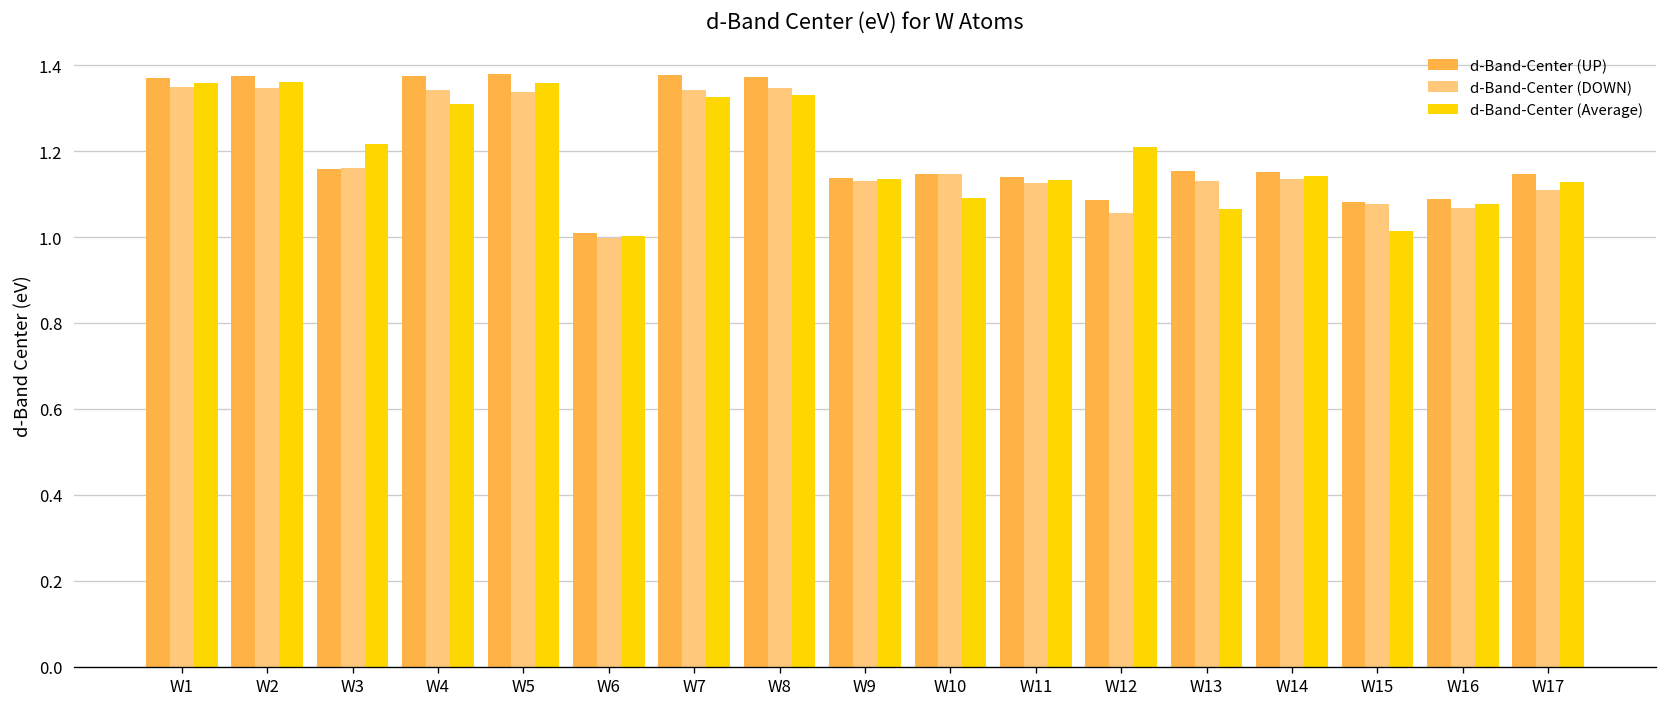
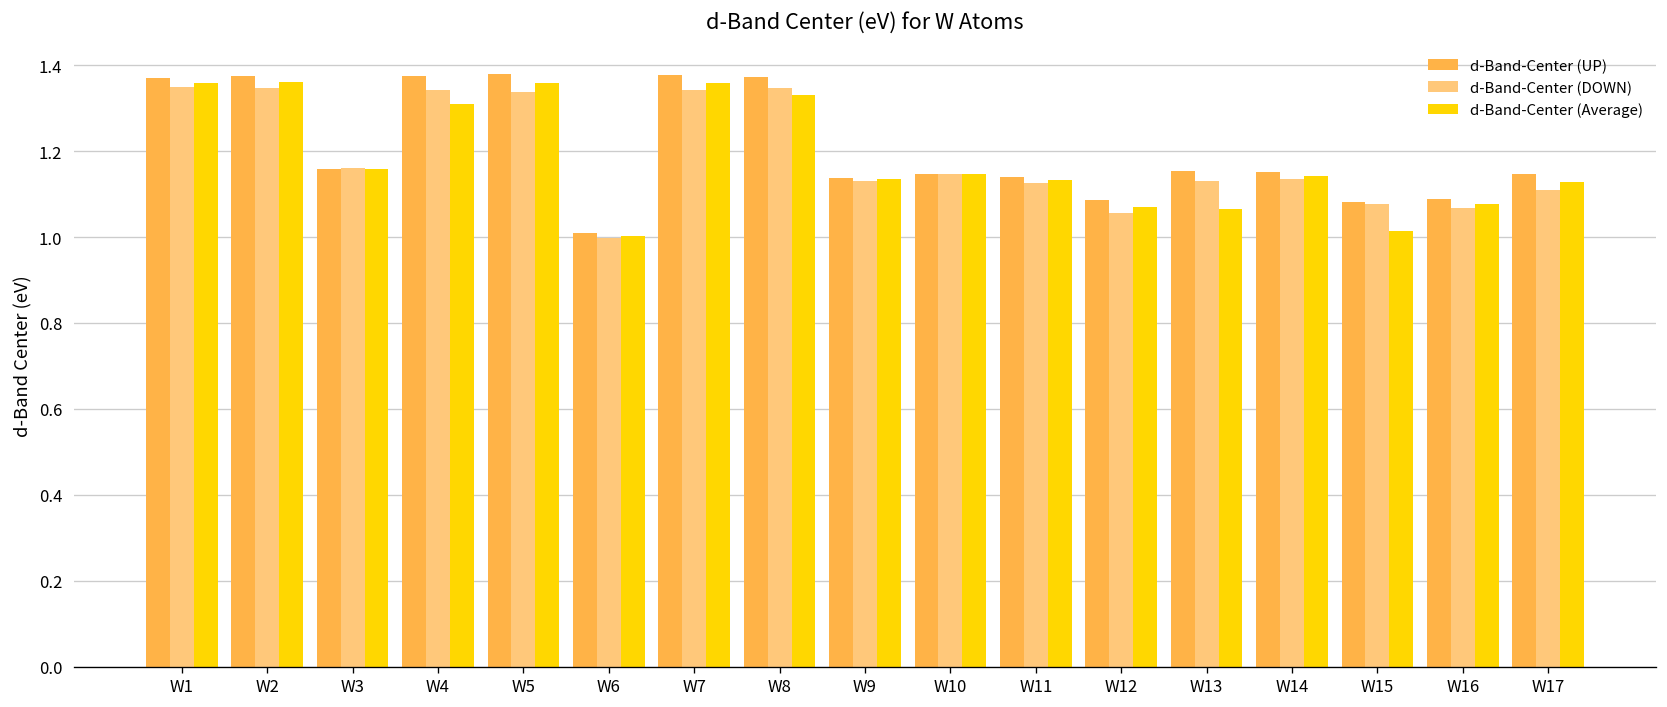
d-Band-Center (Average), W3: 1.22 -> 1.16
d-Band-Center (Average), W7: 1.33 -> 1.36
d-Band-Center (Average), W10: 1.09 -> 1.15
d-Band-Center (Average), W12: 1.21 -> 1.07
